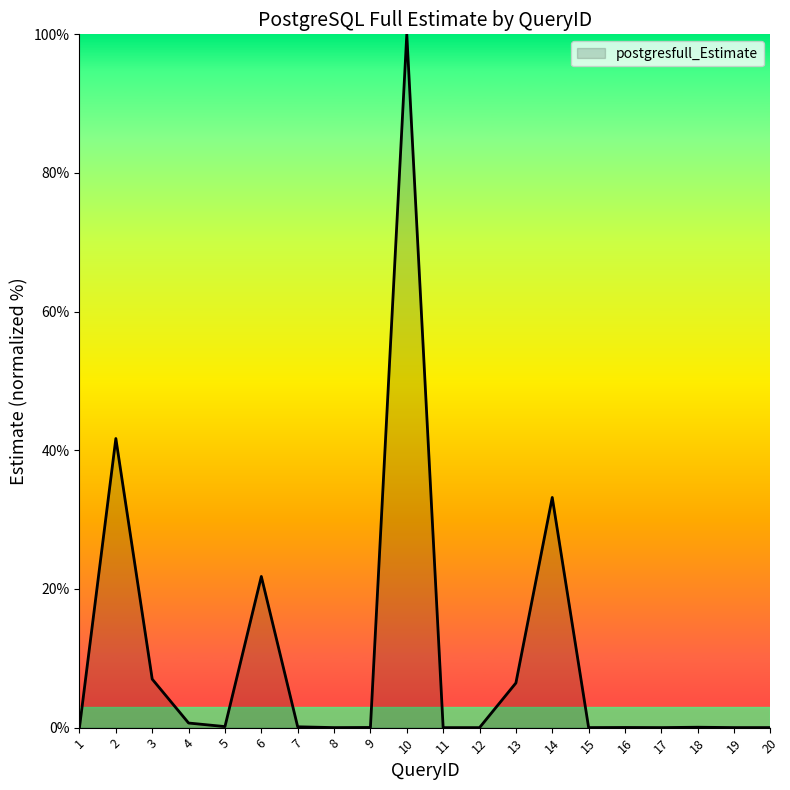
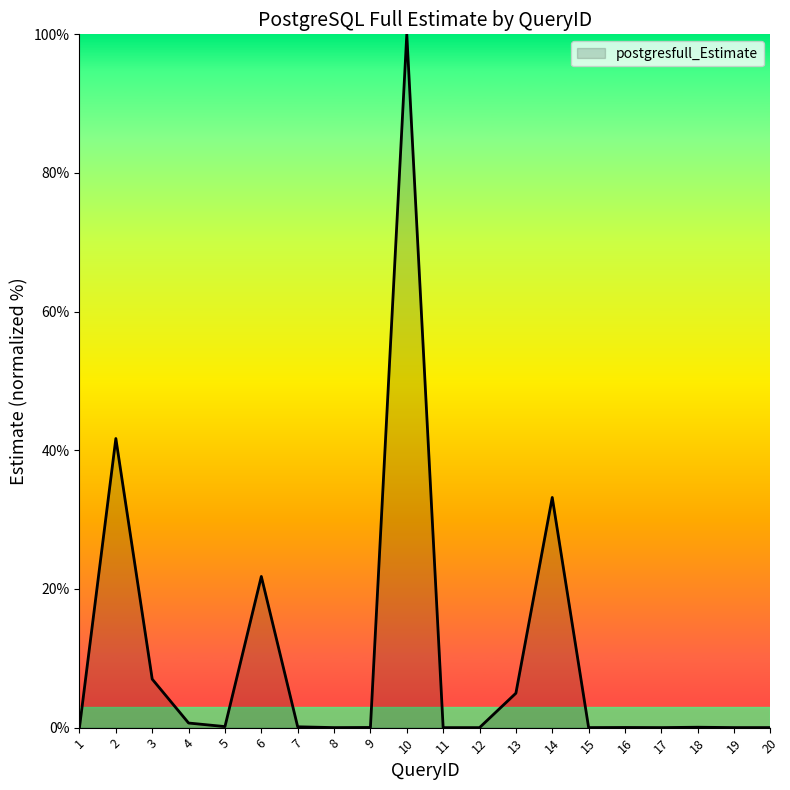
13: 6% -> 5%
